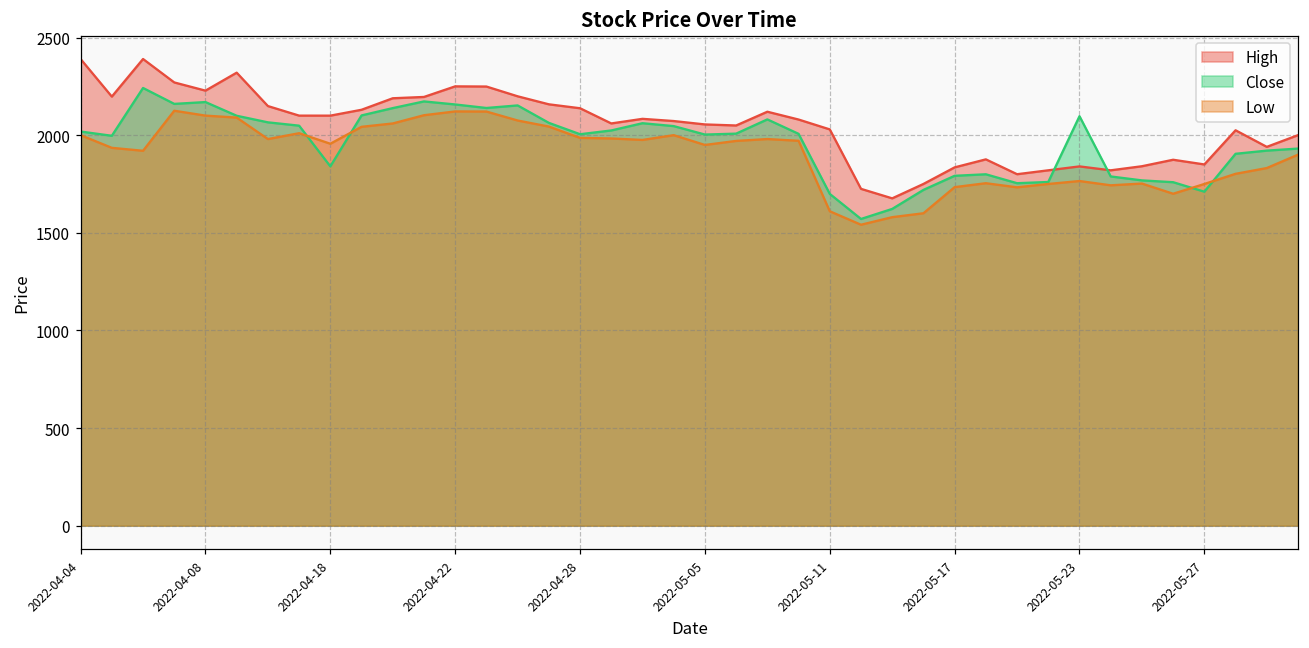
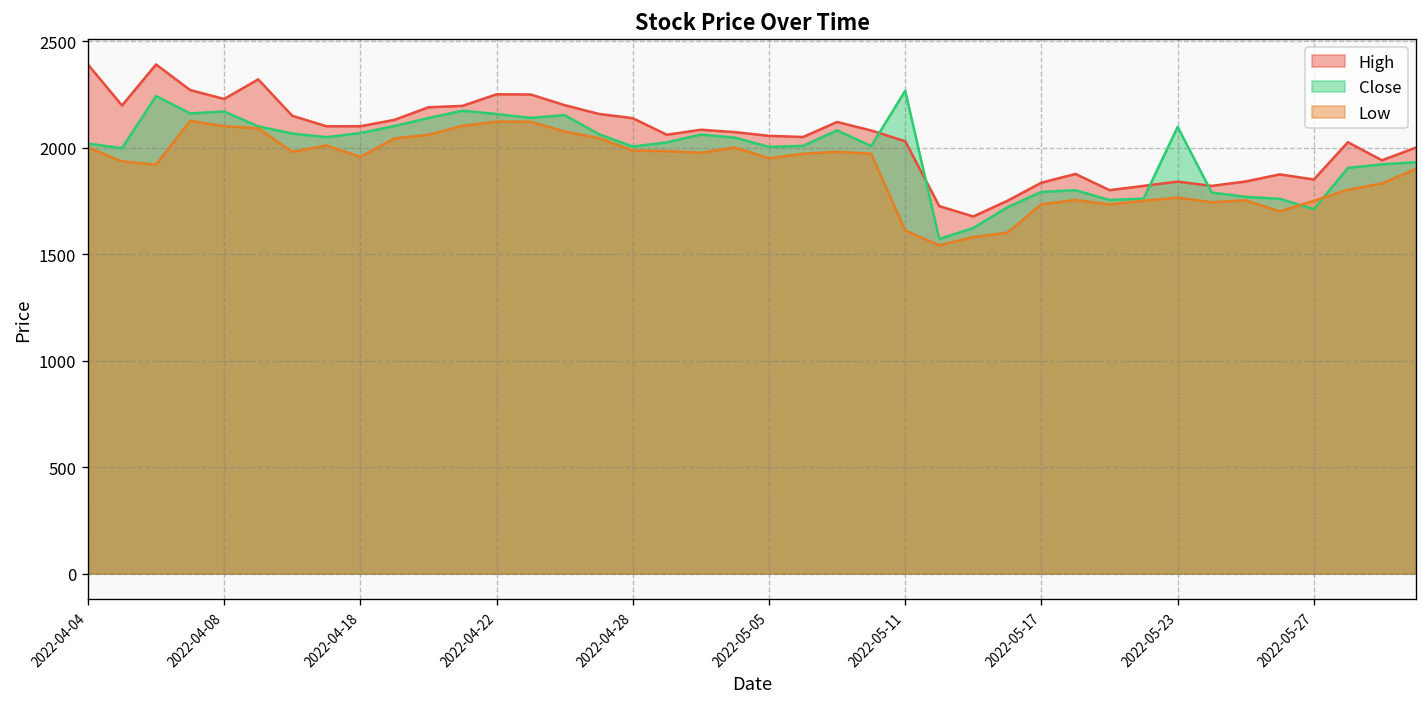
Close, 2022-04-18: 1840 -> 2070
Close, 2022-05-11: 1700 -> 2270
